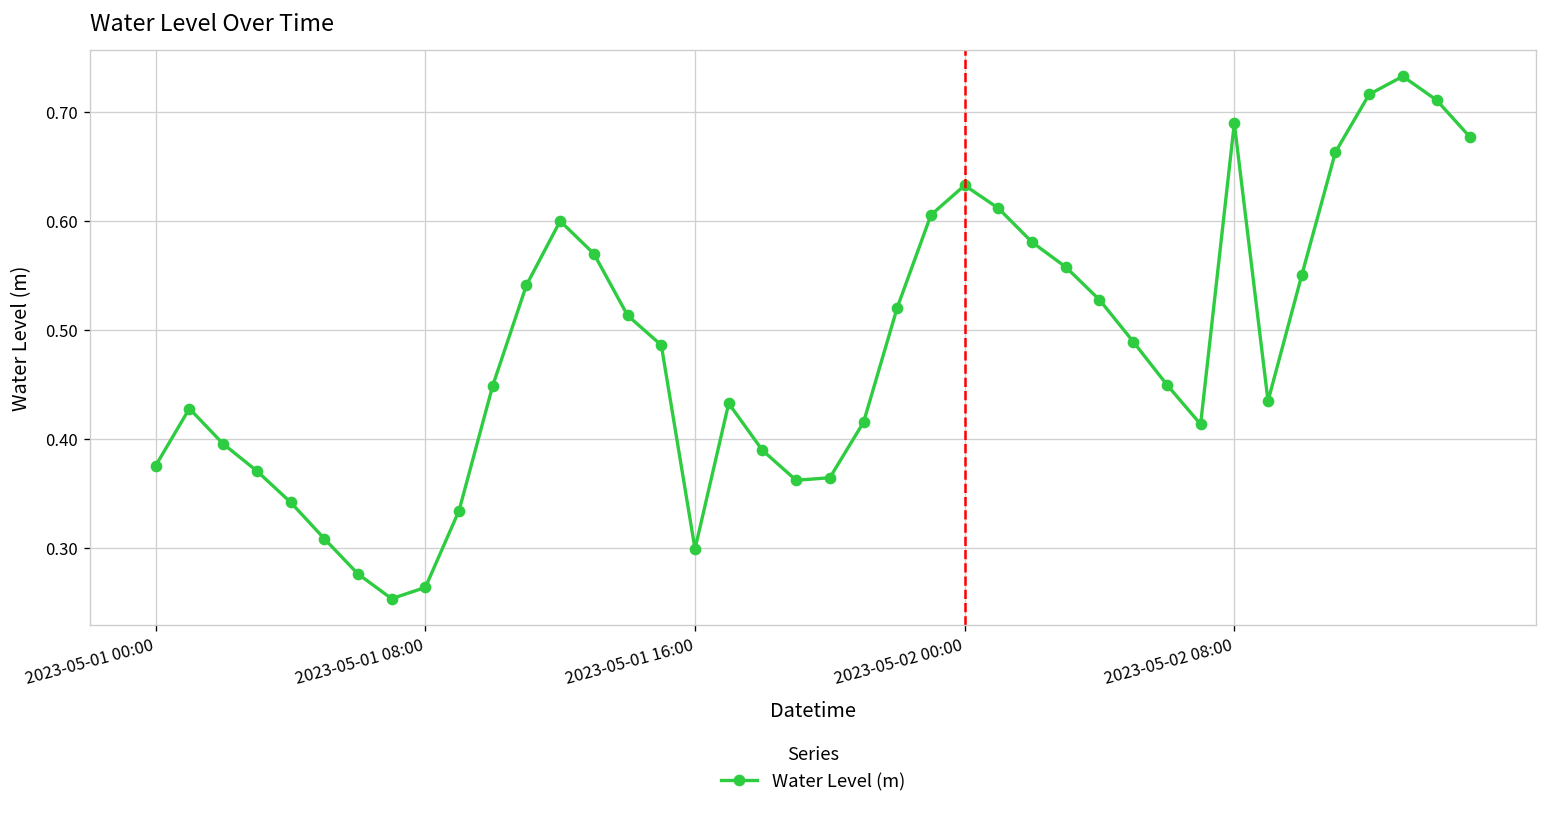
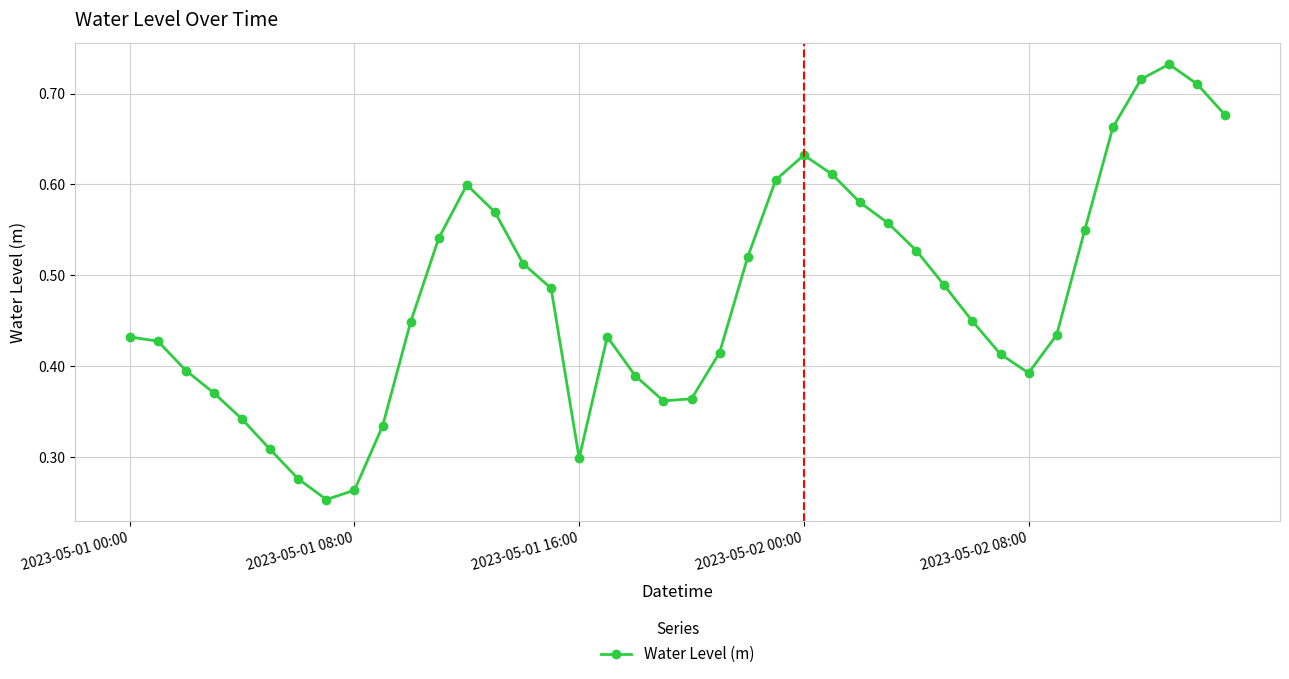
2023-05-01 00:00: 0.38 -> 0.43
2023-05-02 08:00: 0.69 -> 0.39
